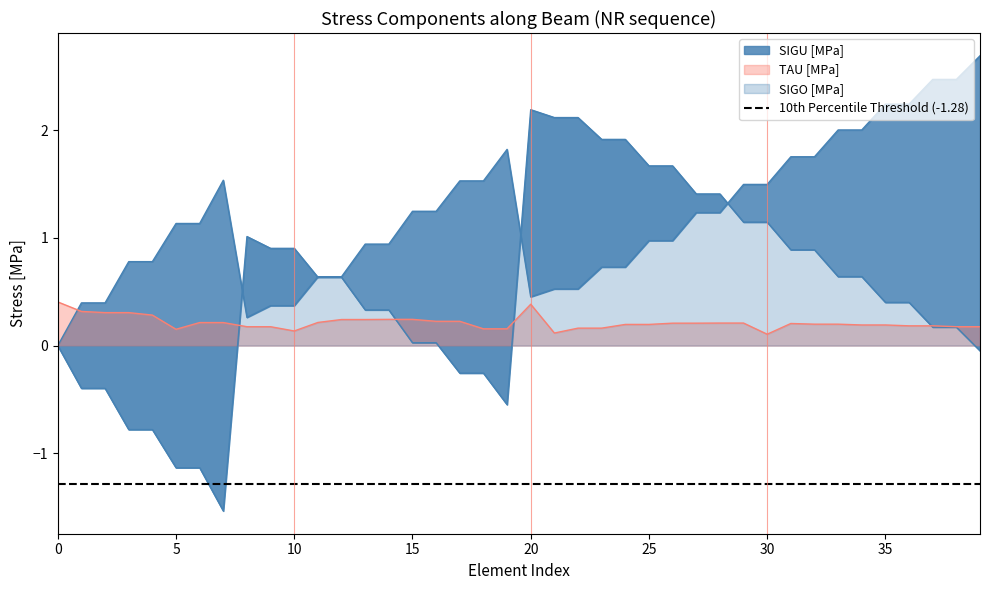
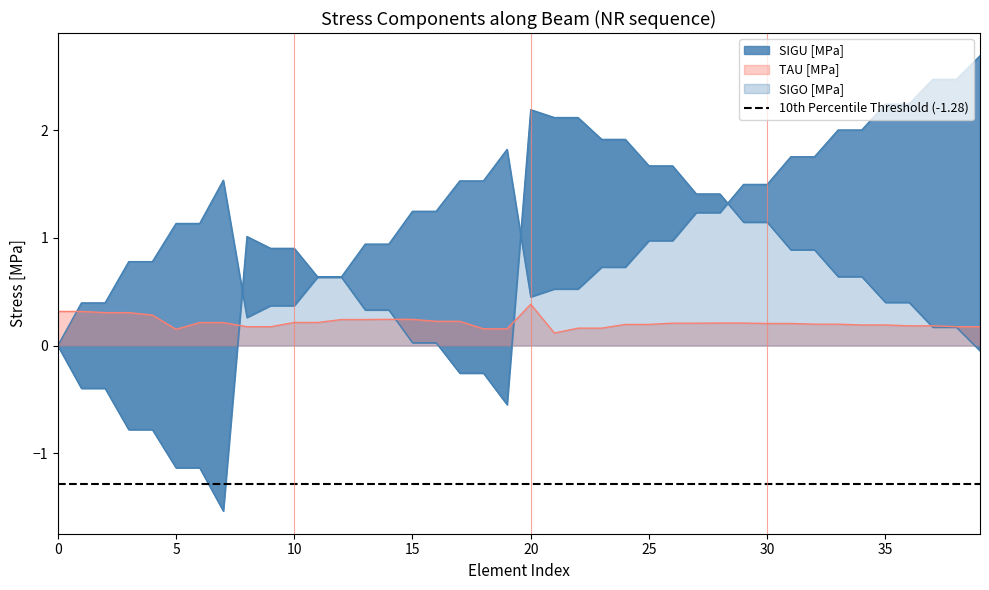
TAU [MPa], 0: 0.41 -> 0.32
TAU [MPa], 10: 0.14 -> 0.21
TAU [MPa], 30: 0.11 -> 0.21
